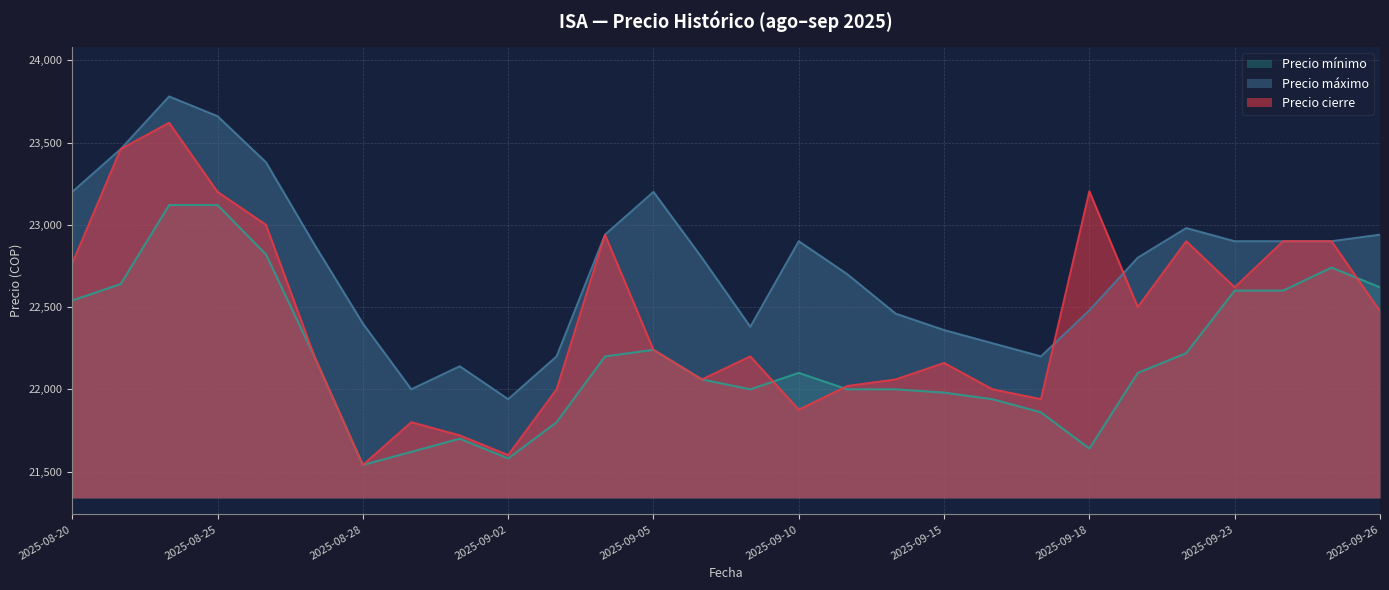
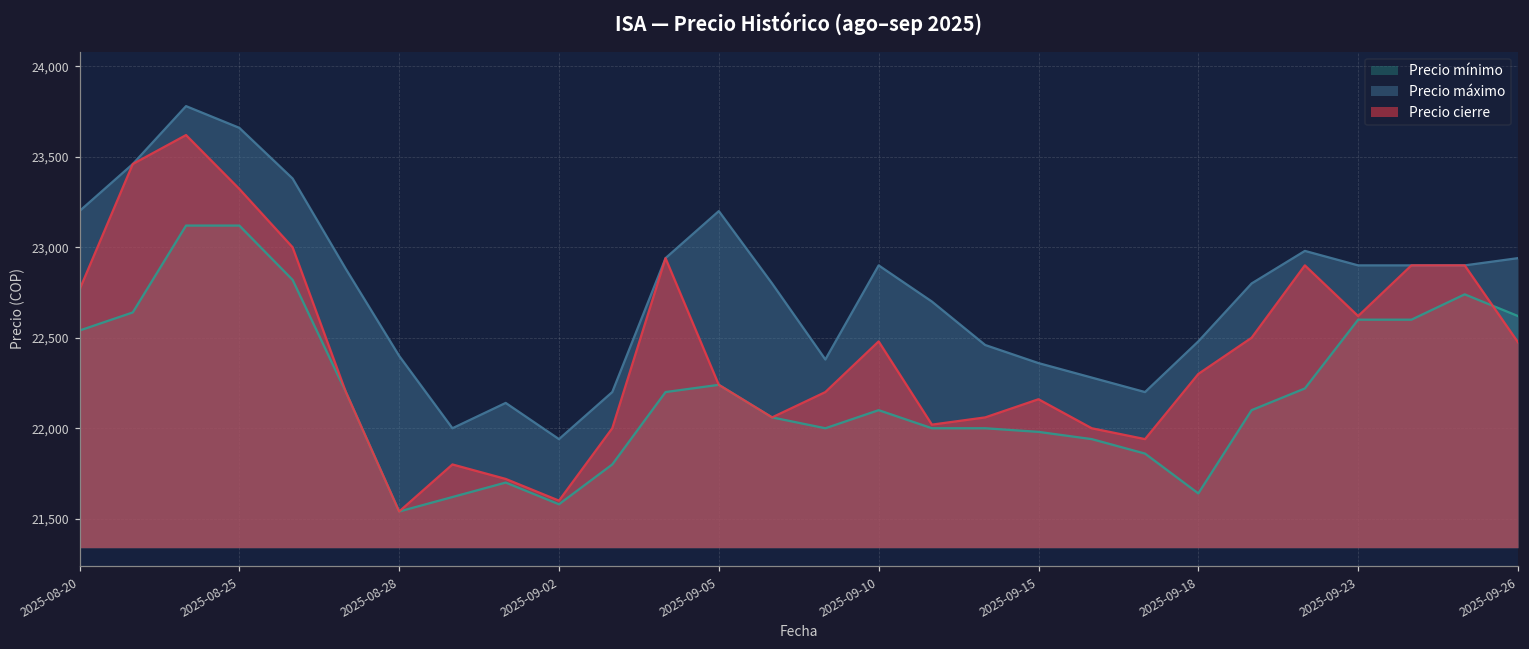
Precio cierre, 2025-08-25: 23,200 -> 23,320
Precio cierre, 2025-09-10: 21,880 -> 22,480
Precio cierre, 2025-09-18: 23,200 -> 22,300
